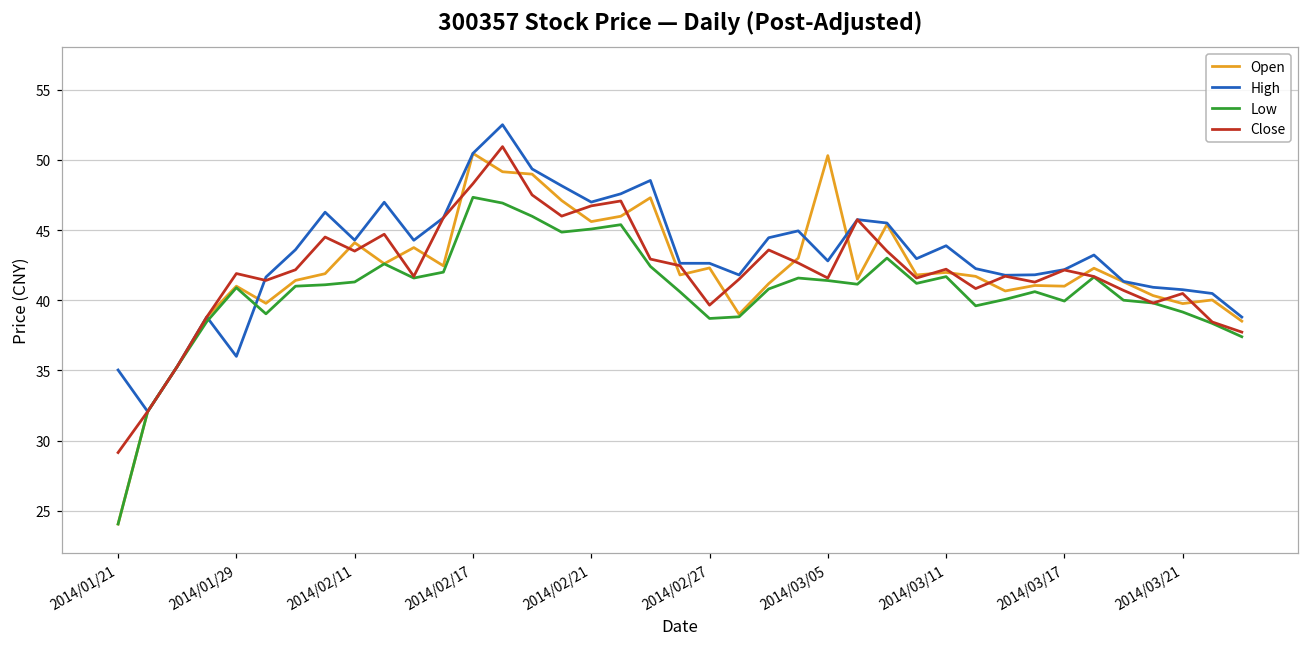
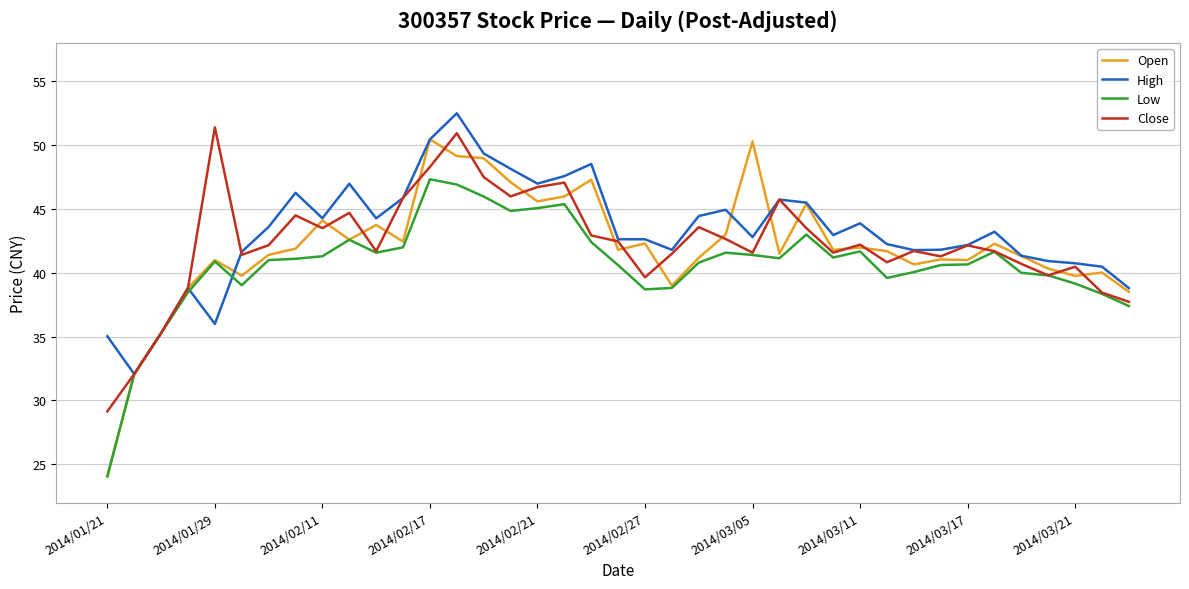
Close, 2014/01/29: 41.9 -> 51.4
Low, 2014/03/17: 39.9 -> 40.7
